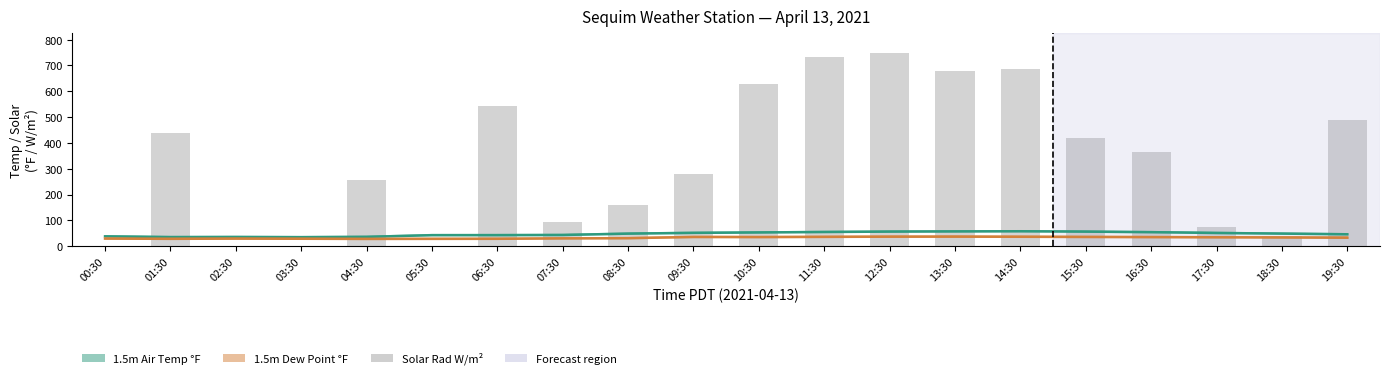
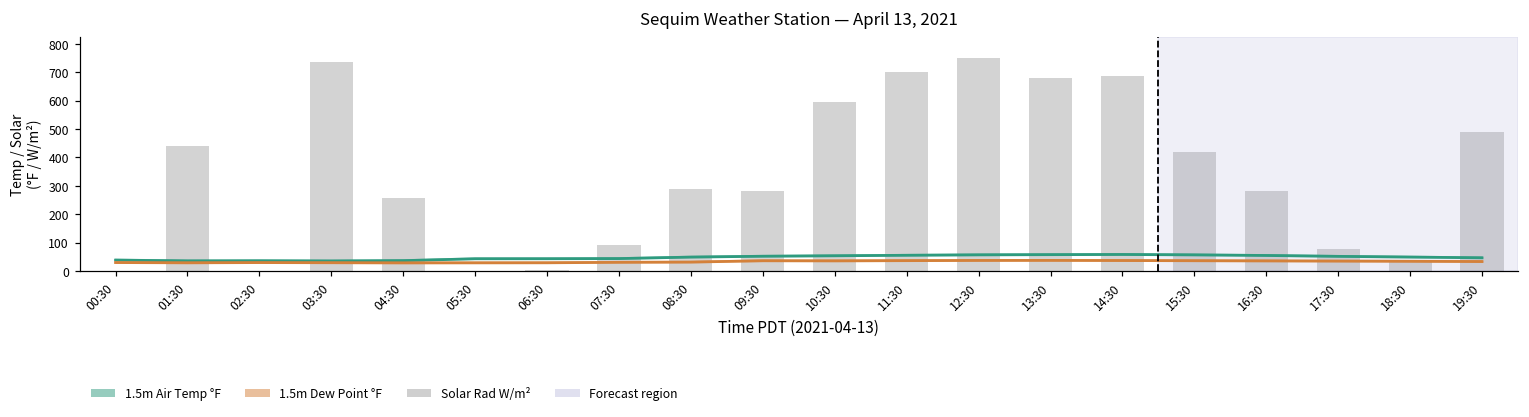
Solar Rad W/m², 03:30: 0 -> 730
Solar Rad W/m², 06:30: 540 -> 0
Solar Rad W/m², 08:30: 160 -> 290
Solar Rad W/m², 10:30: 630 -> 590
Solar Rad W/m², 11:30: 730 -> 700
Solar Rad W/m², 16:30: 370 -> 280
